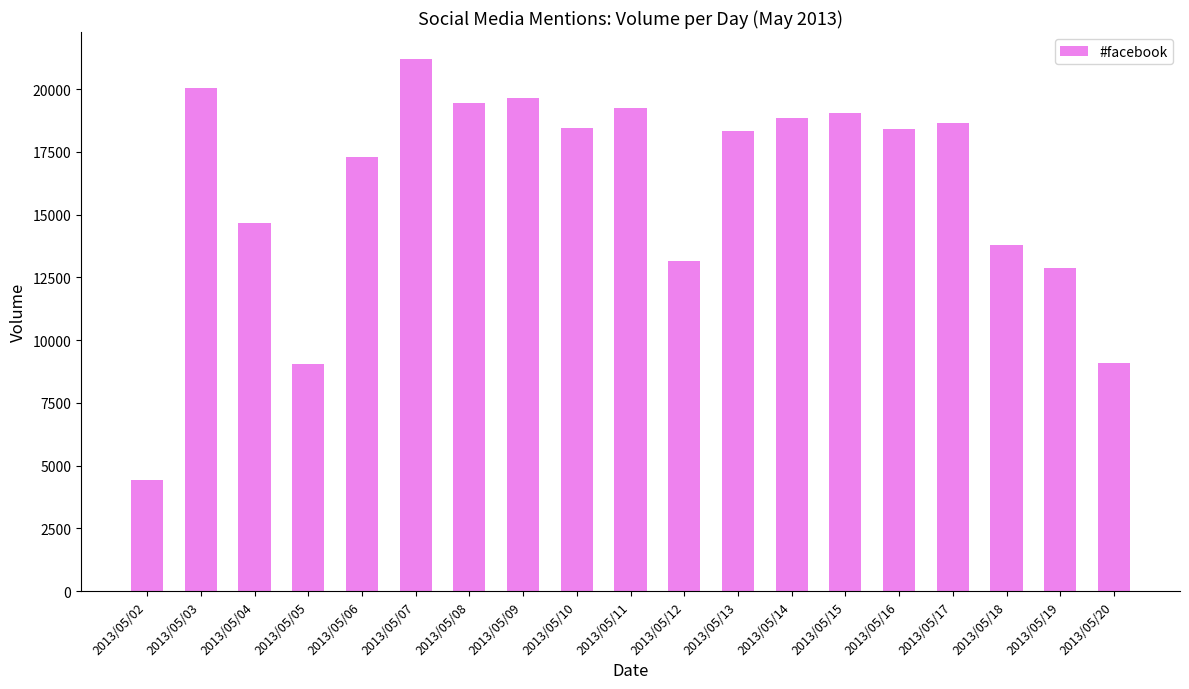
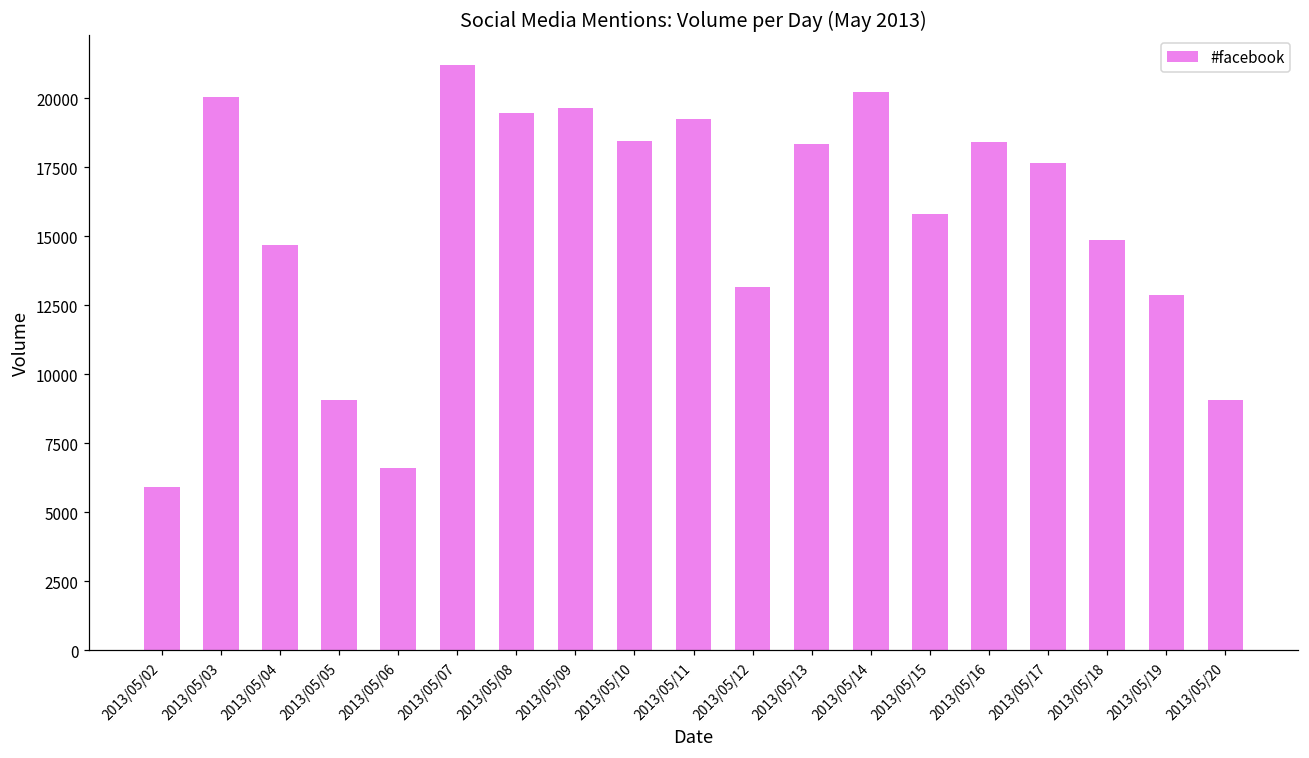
2013/05/02: 4400 -> 5900
2013/05/06: 17300 -> 6600
2013/05/14: 18800 -> 20200
2013/05/15: 19100 -> 15800
2013/05/17: 18700 -> 17700
2013/05/18: 13800 -> 14900
